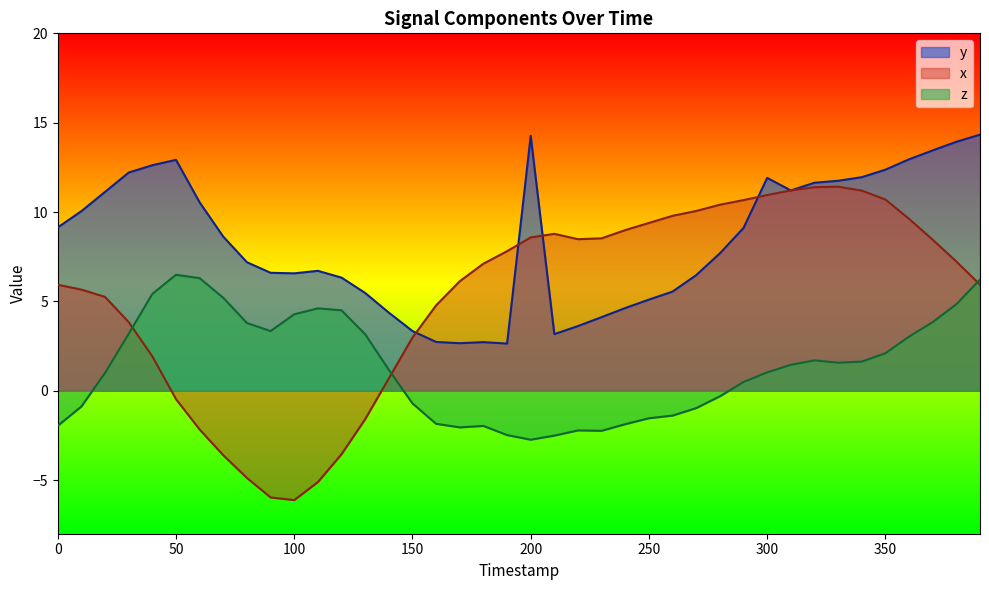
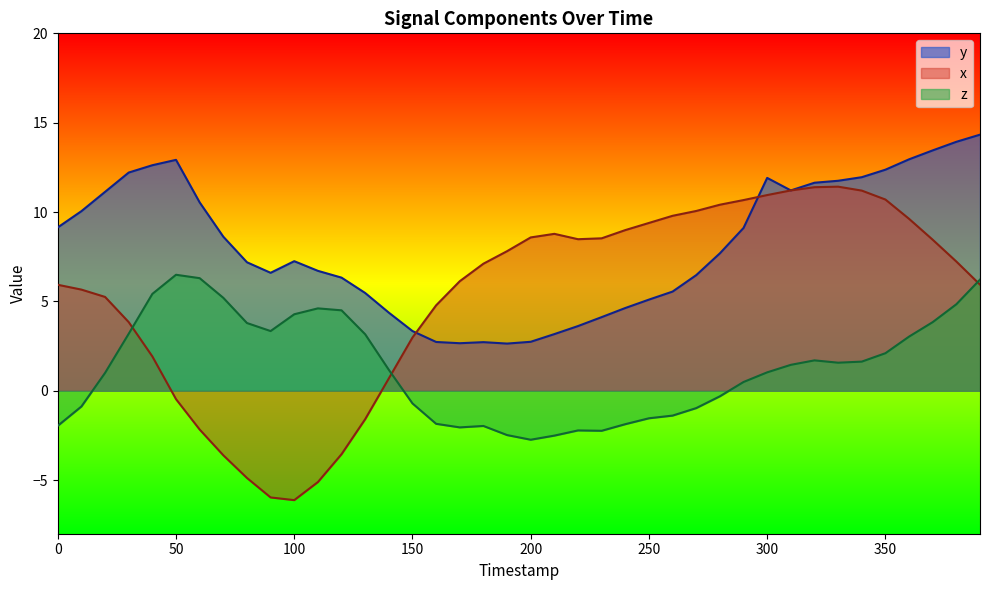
y, 100: 6.6 -> 7.3
y, 200: 14.3 -> 2.7
